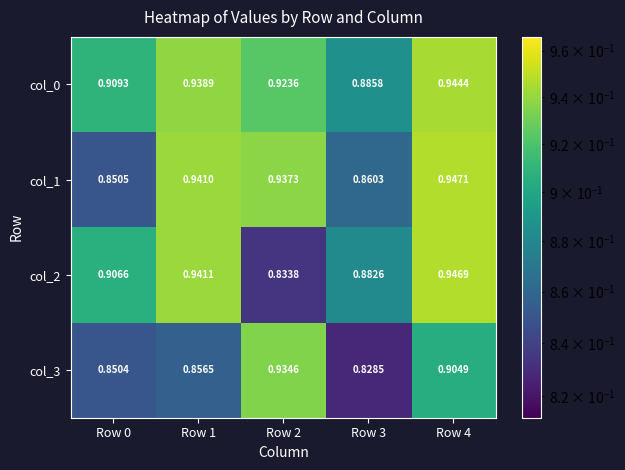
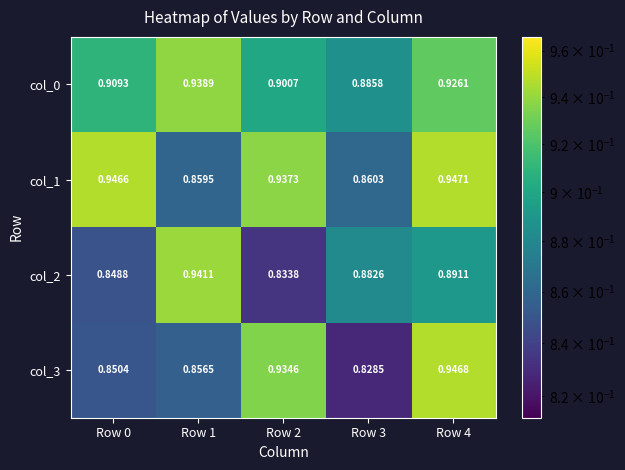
col_0, Row 2: 0.9236 -> 0.9007
col_0, Row 4: 0.9444 -> 0.9261
col_1, Row 0: 0.8505 -> 0.9466
col_1, Row 1: 0.9410 -> 0.8595
col_2, Row 0: 0.9066 -> 0.8488
col_2, Row 4: 0.9469 -> 0.8911
col_3, Row 4: 0.9049 -> 0.9468
